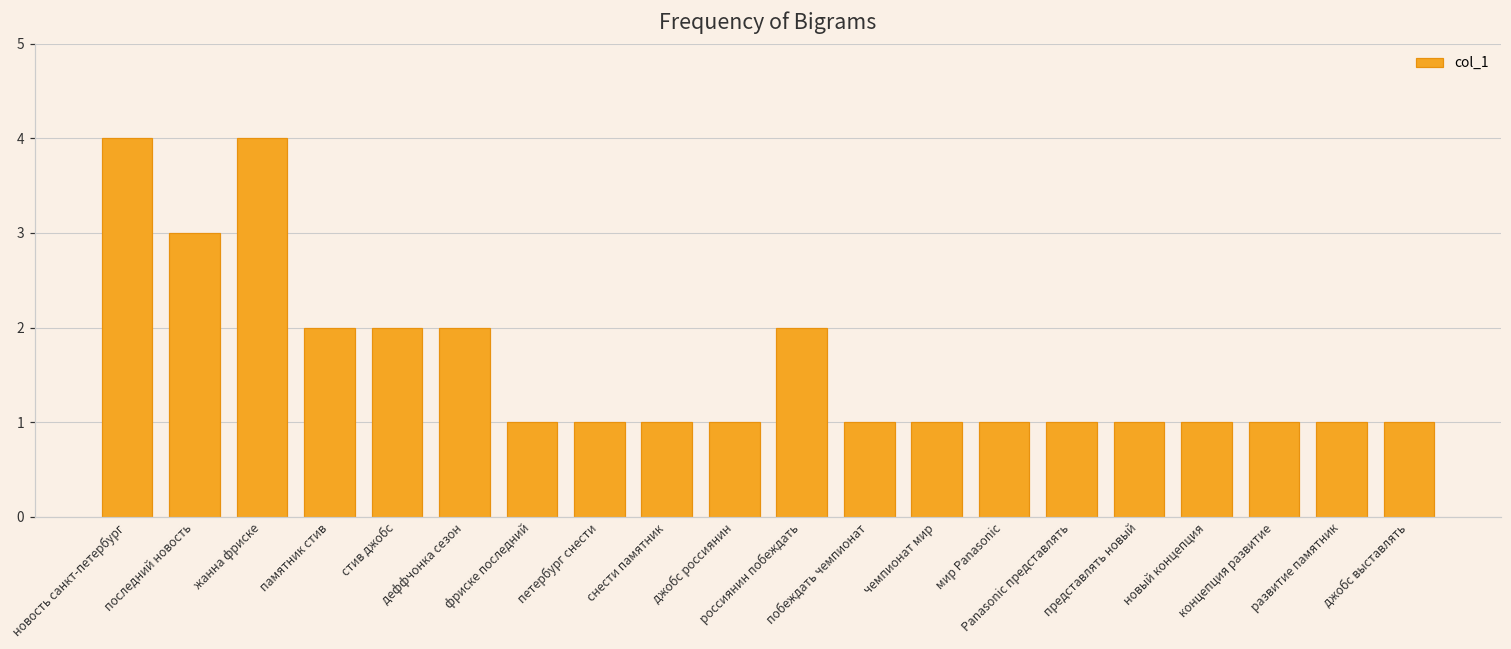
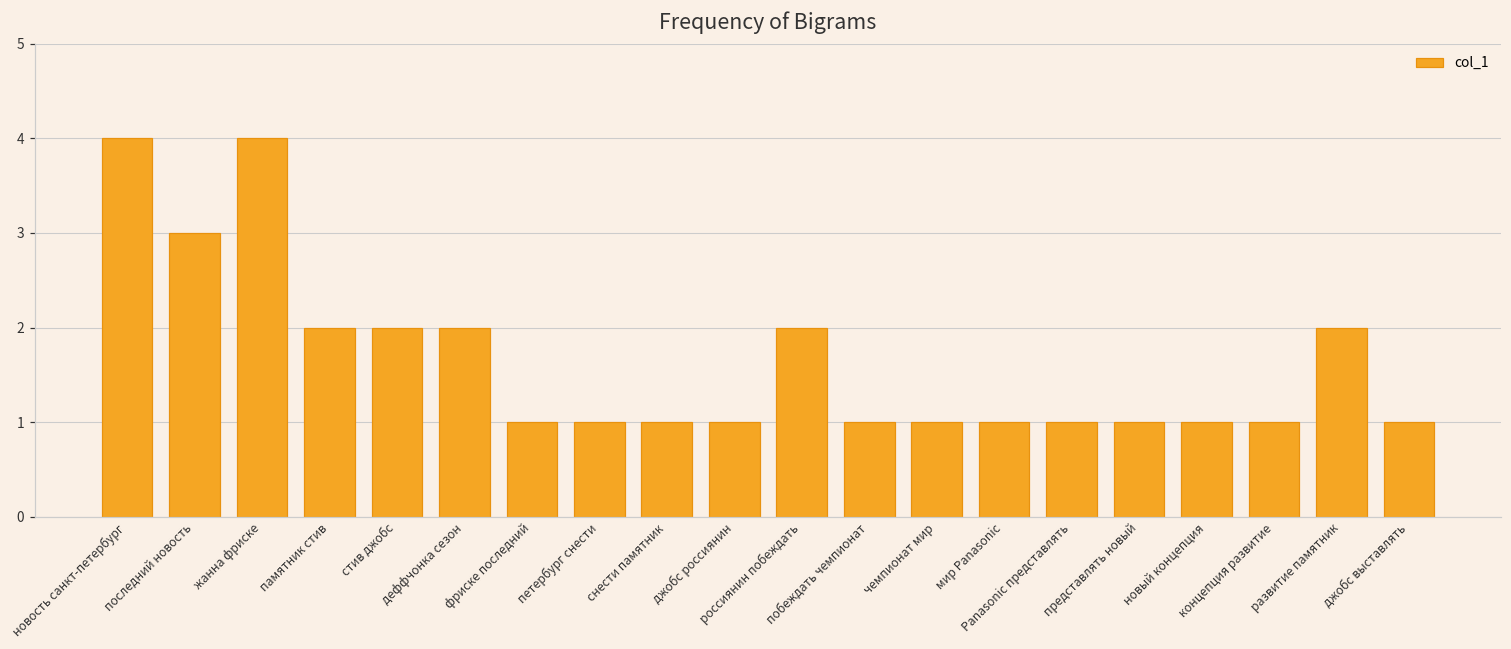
развитие памятник: 1 -> 2
